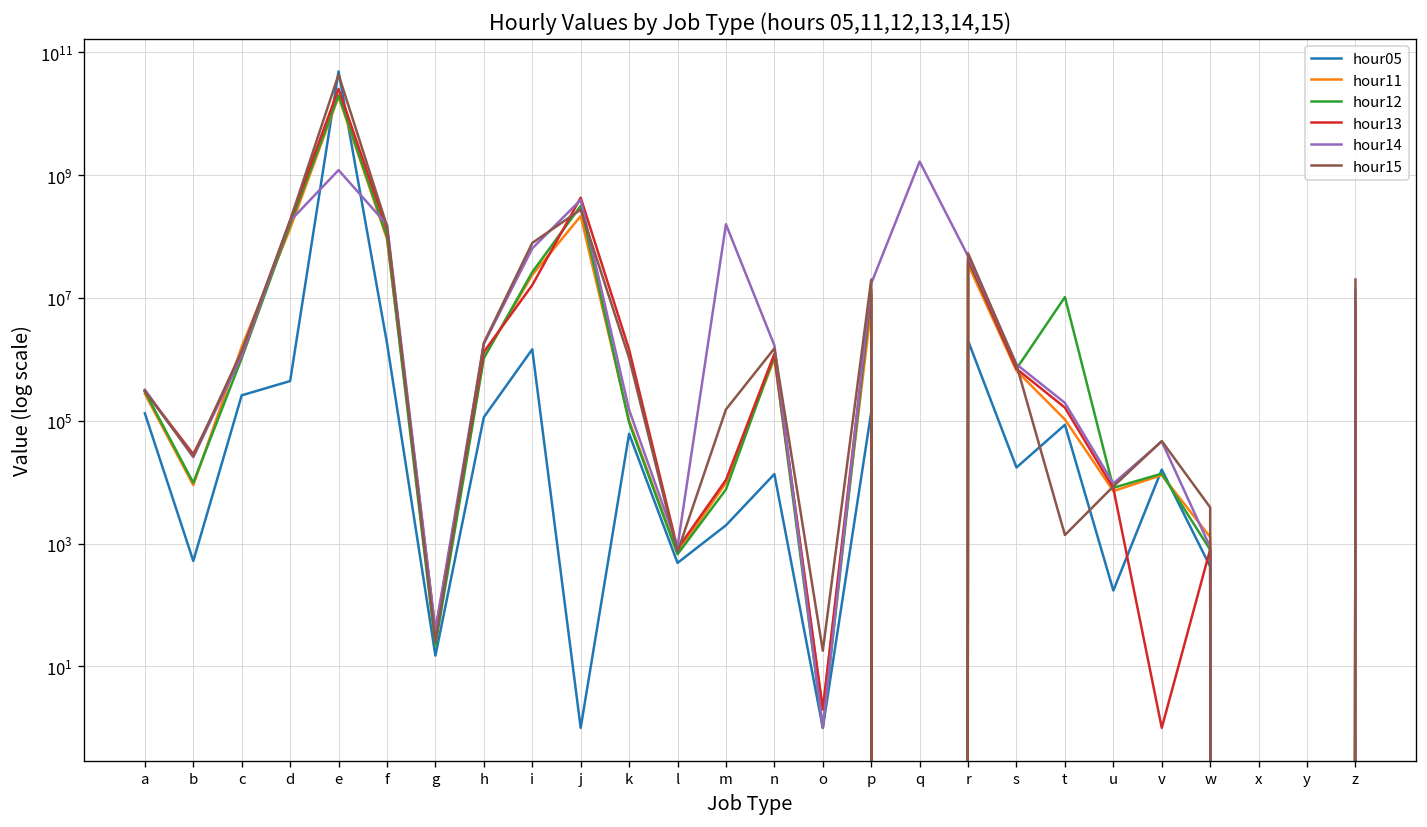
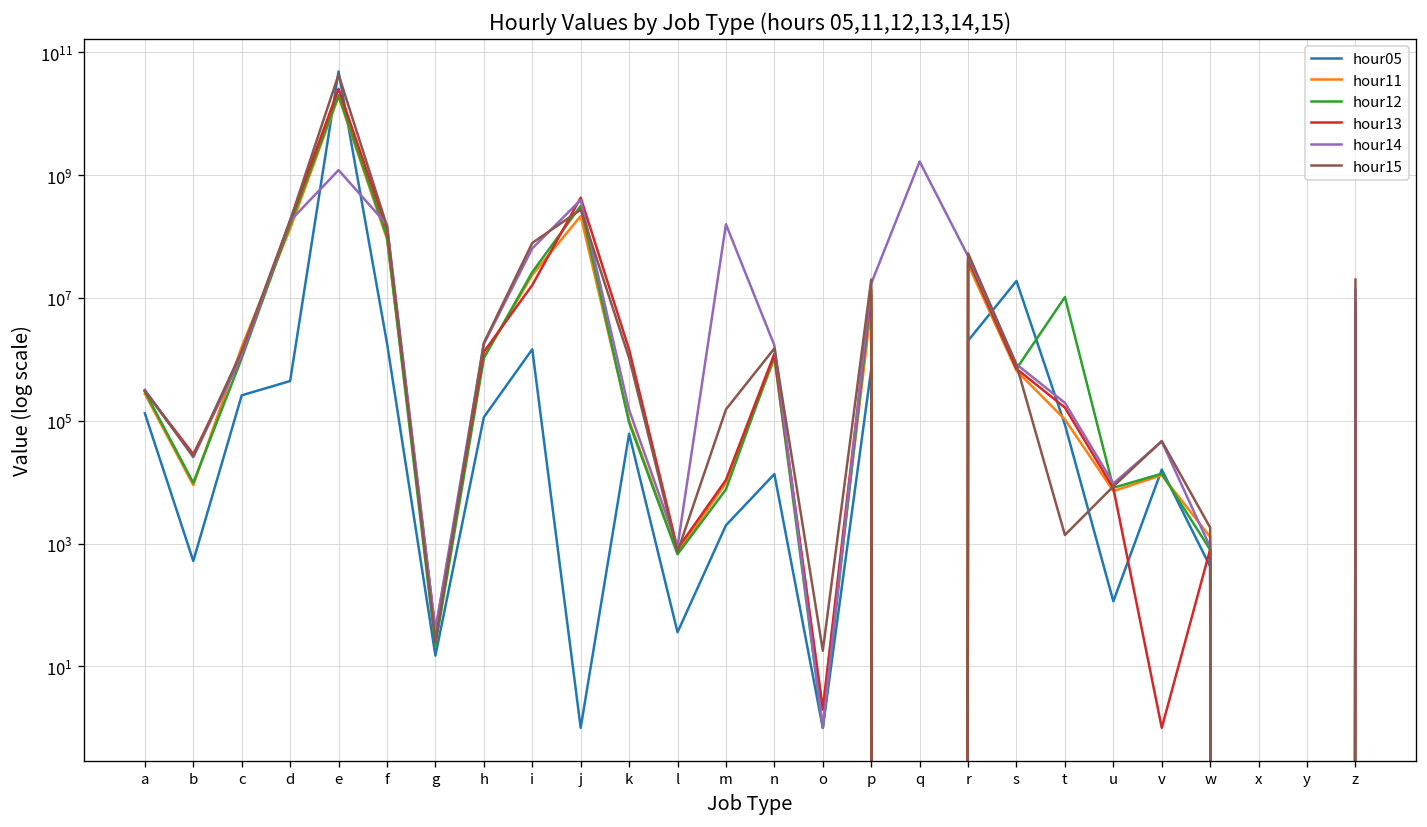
hour05, l: 500 -> 40
hour05, p: 140000 -> 700000
hour05, s: 17000 -> 19000000
hour05, u: 170 -> 120
hour15, w: 4000 -> 1800
